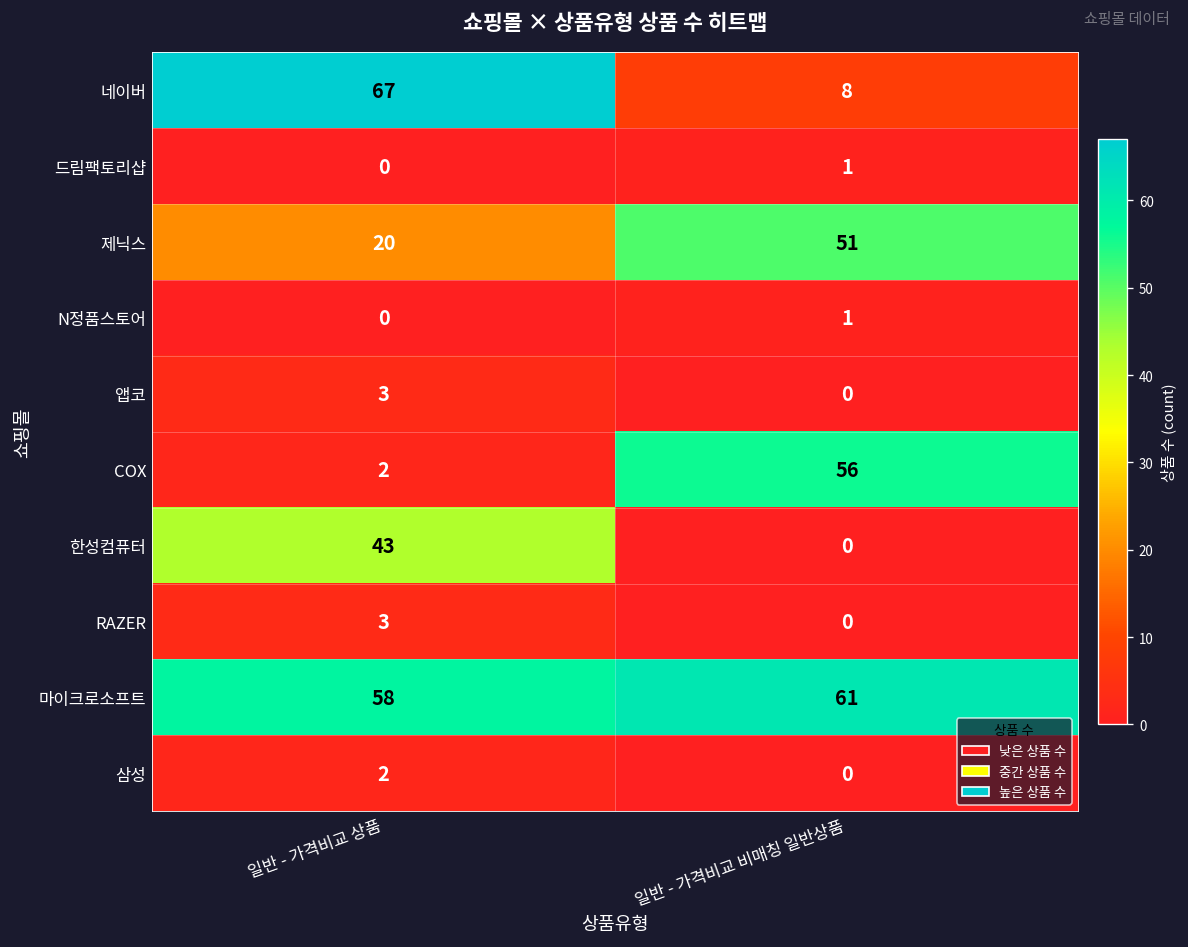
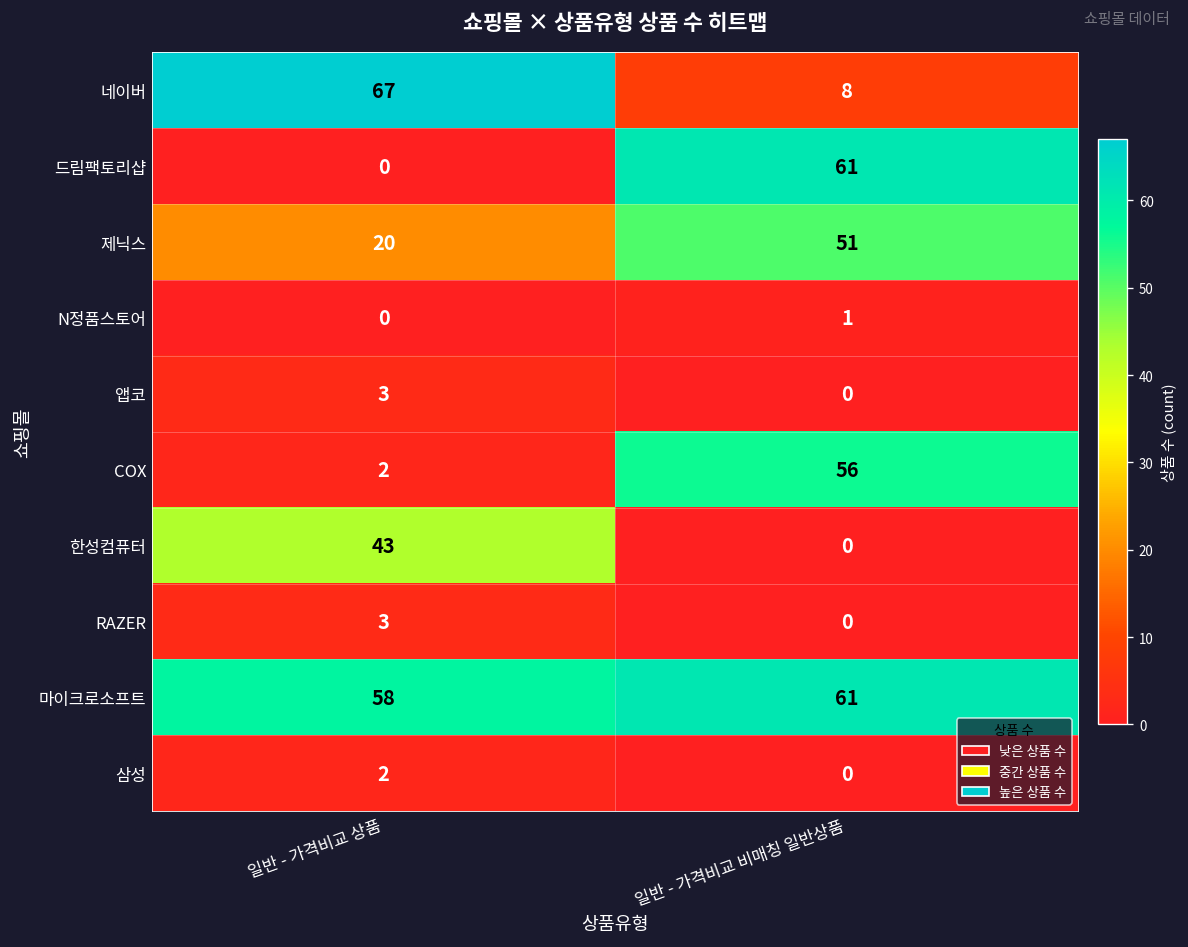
드림팩토리샵, 일반 - 가격비교 비매칭 일반상품: 1 -> 61
